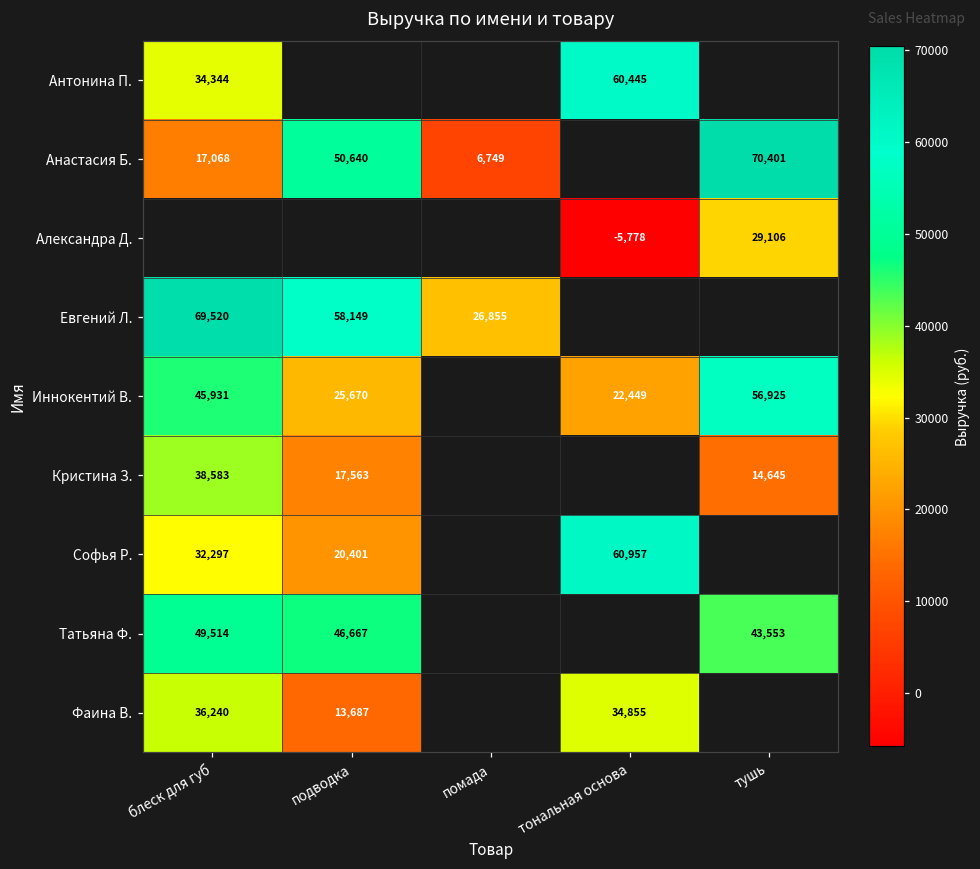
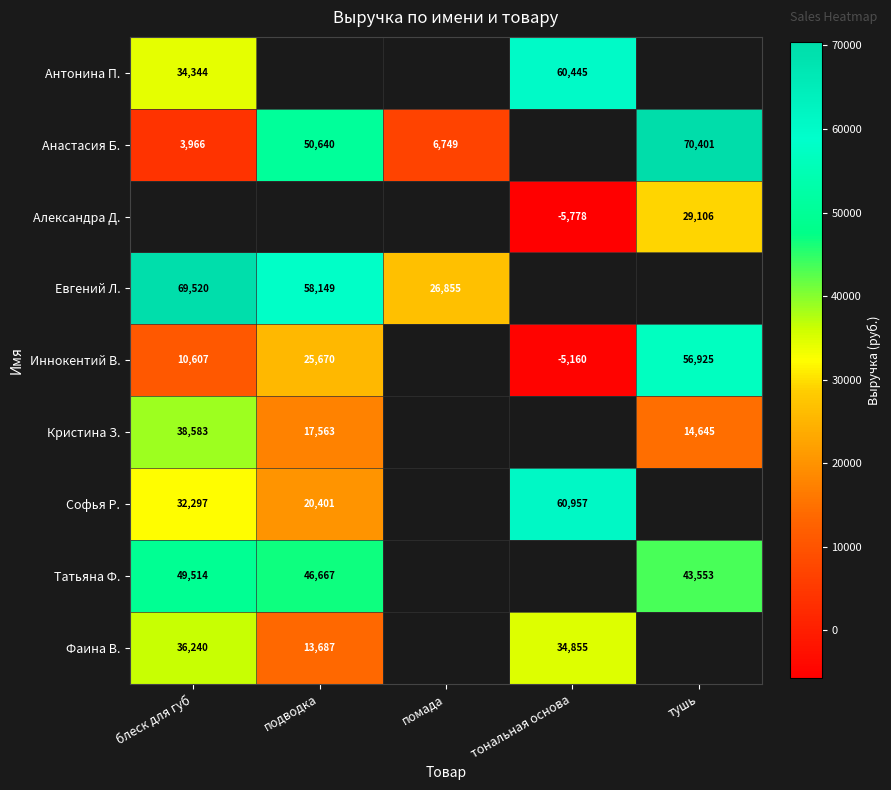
Анастасия Б., блеск для губ: 17,068 -> 3,966
Иннокентий В., блеск для губ: 45,931 -> 10,607
Иннокентий В., тональная основа: 22,449 -> -5,160
